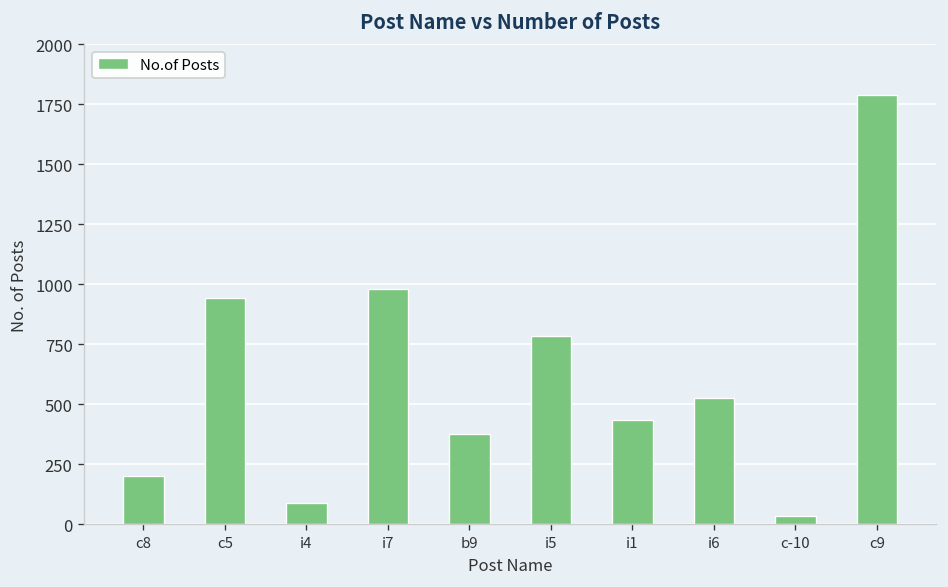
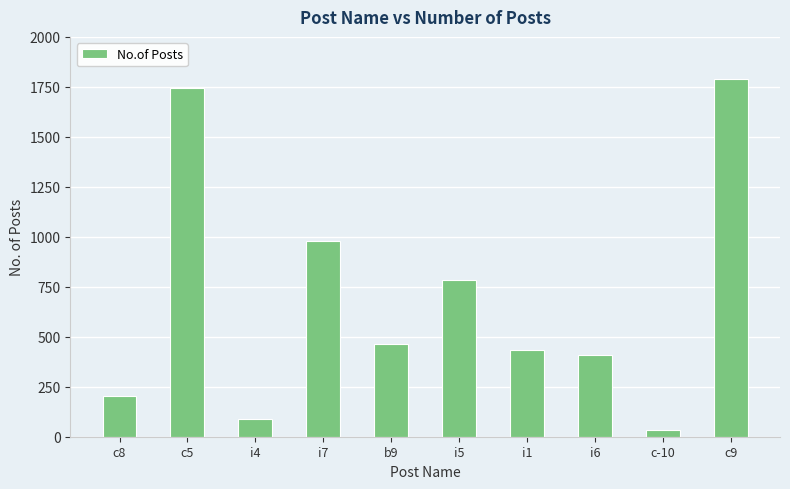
c5: 940 -> 1740
b9: 380 -> 460
i6: 530 -> 410
